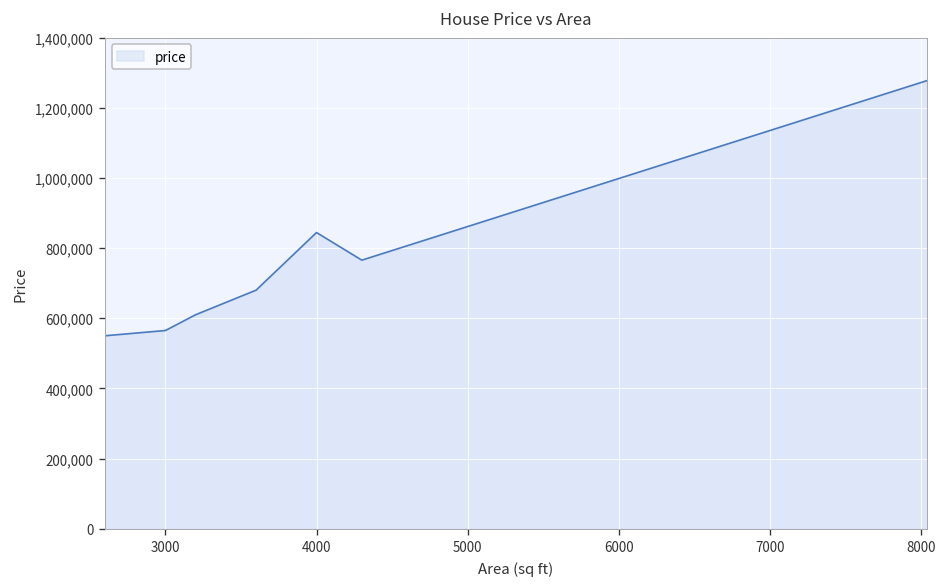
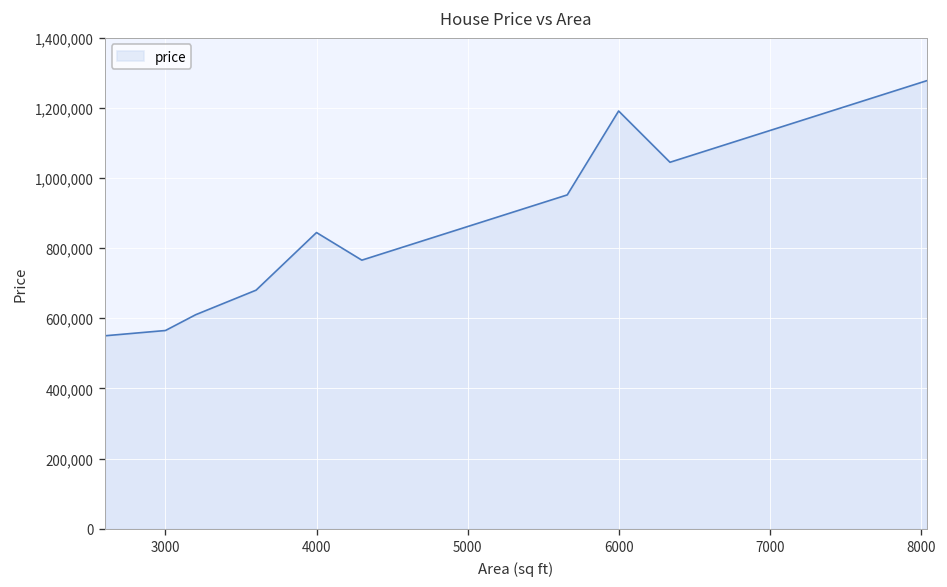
6000: 1,000,000 -> 1,190,000
